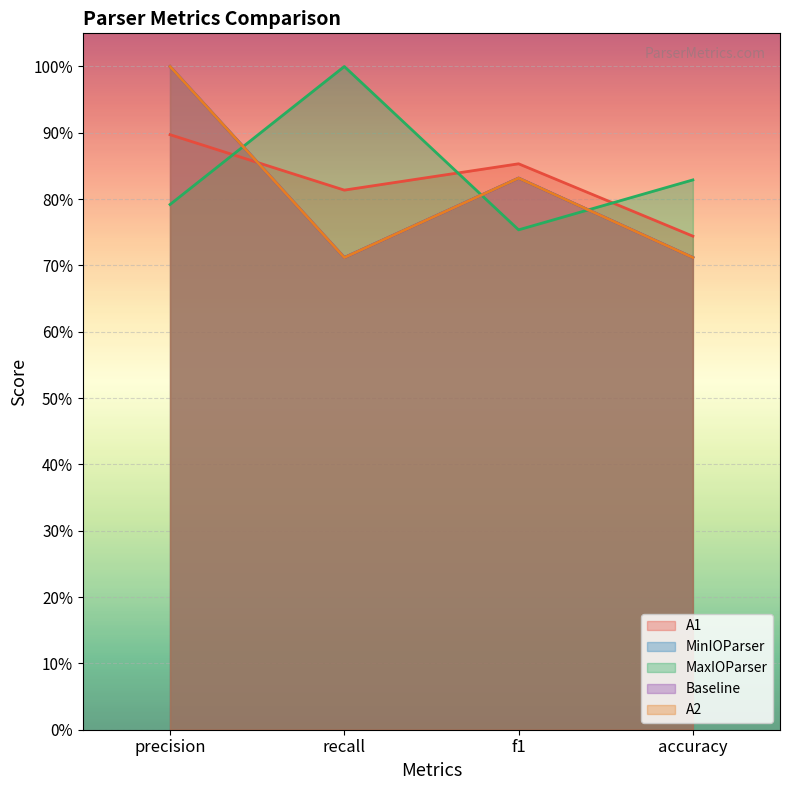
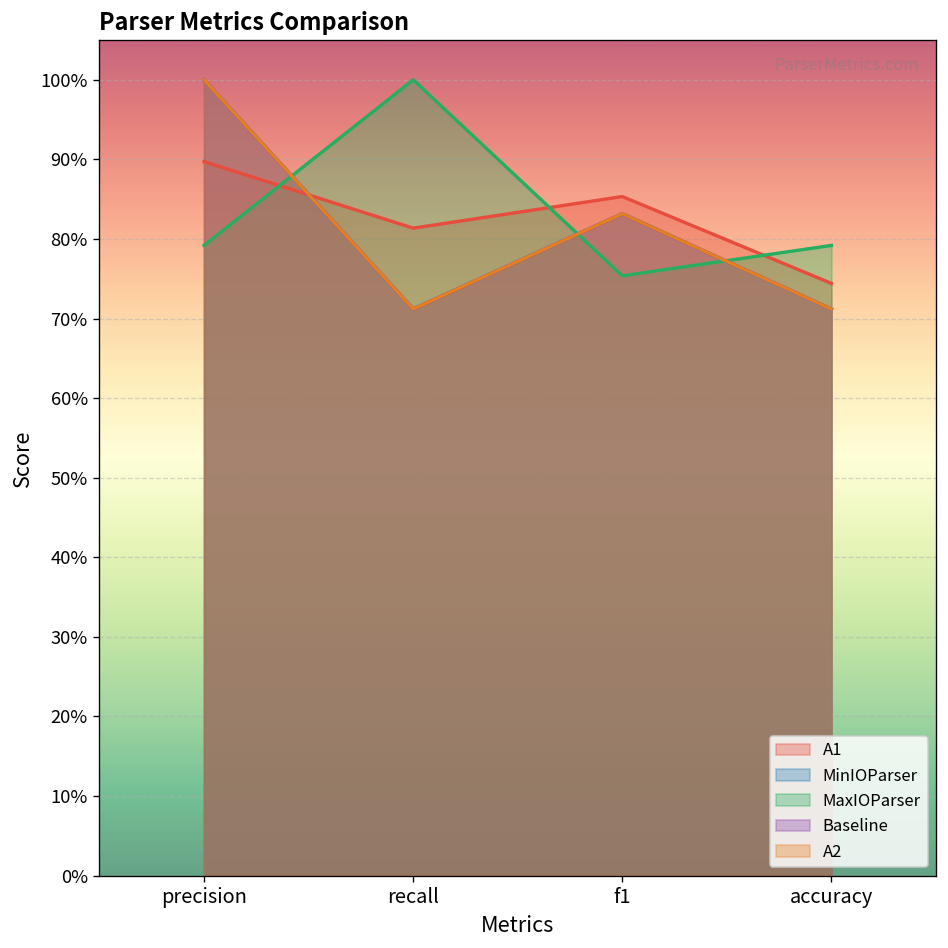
MaxIOParser, accuracy: 83% -> 79%
